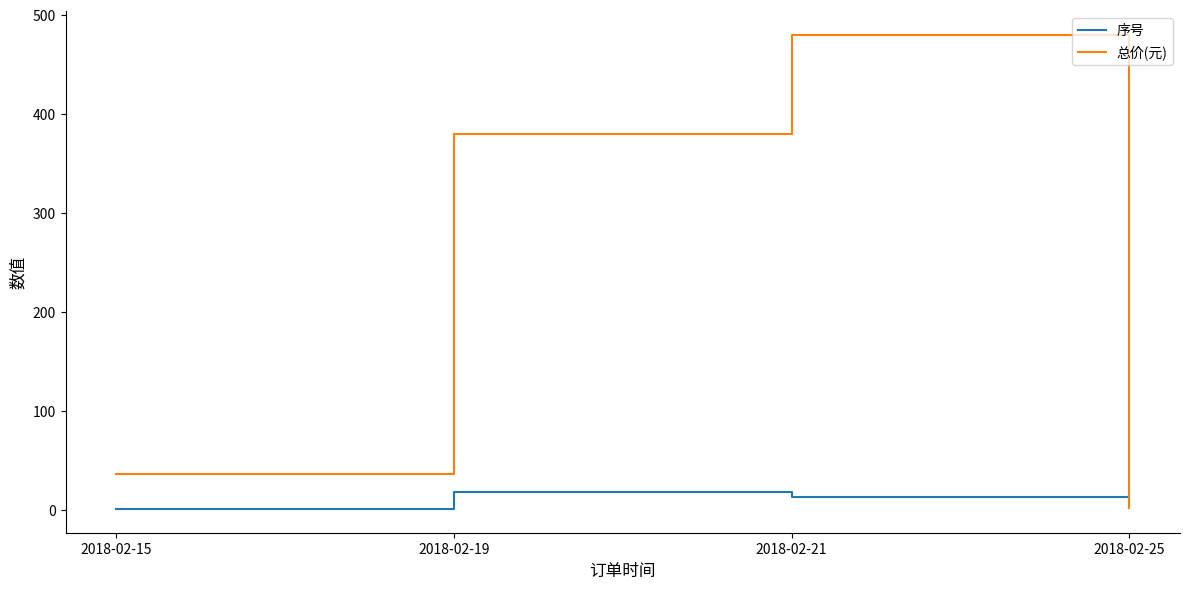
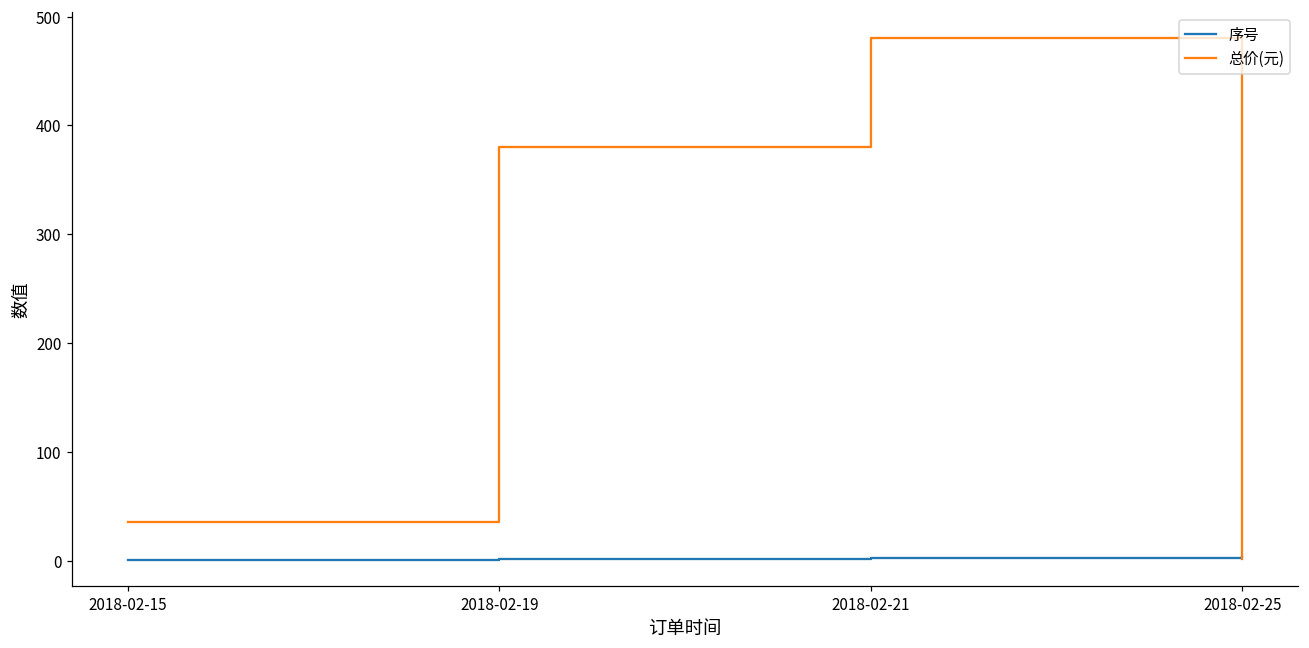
序号, 2018-02-19: 20 -> 0
序号, 2018-02-21: 10 -> 0
